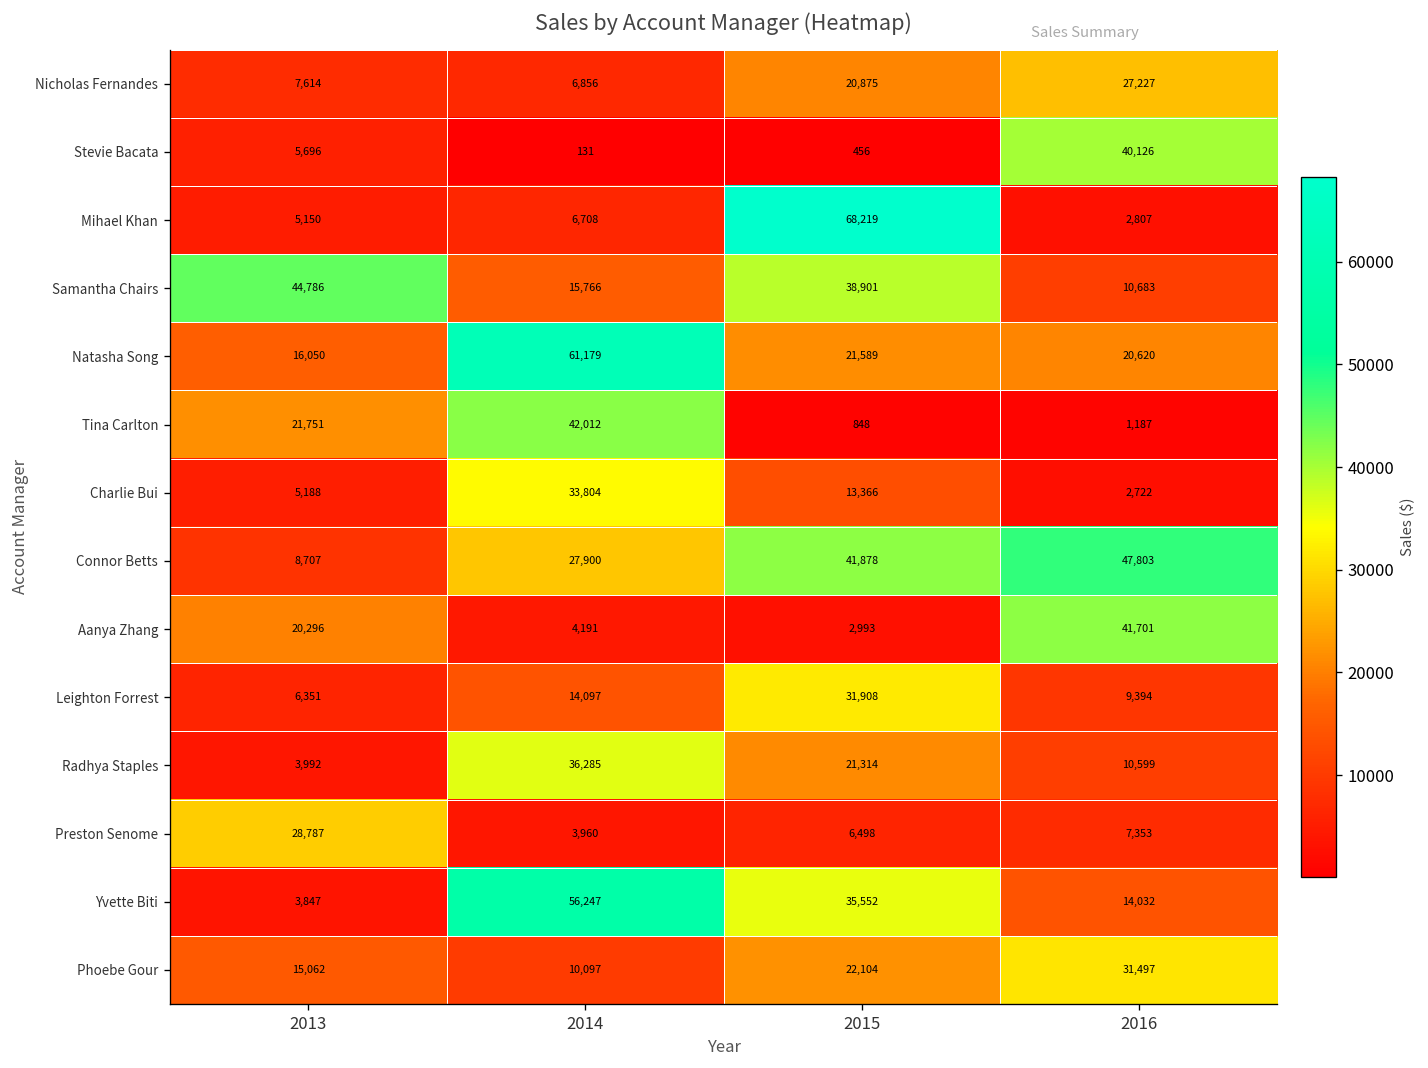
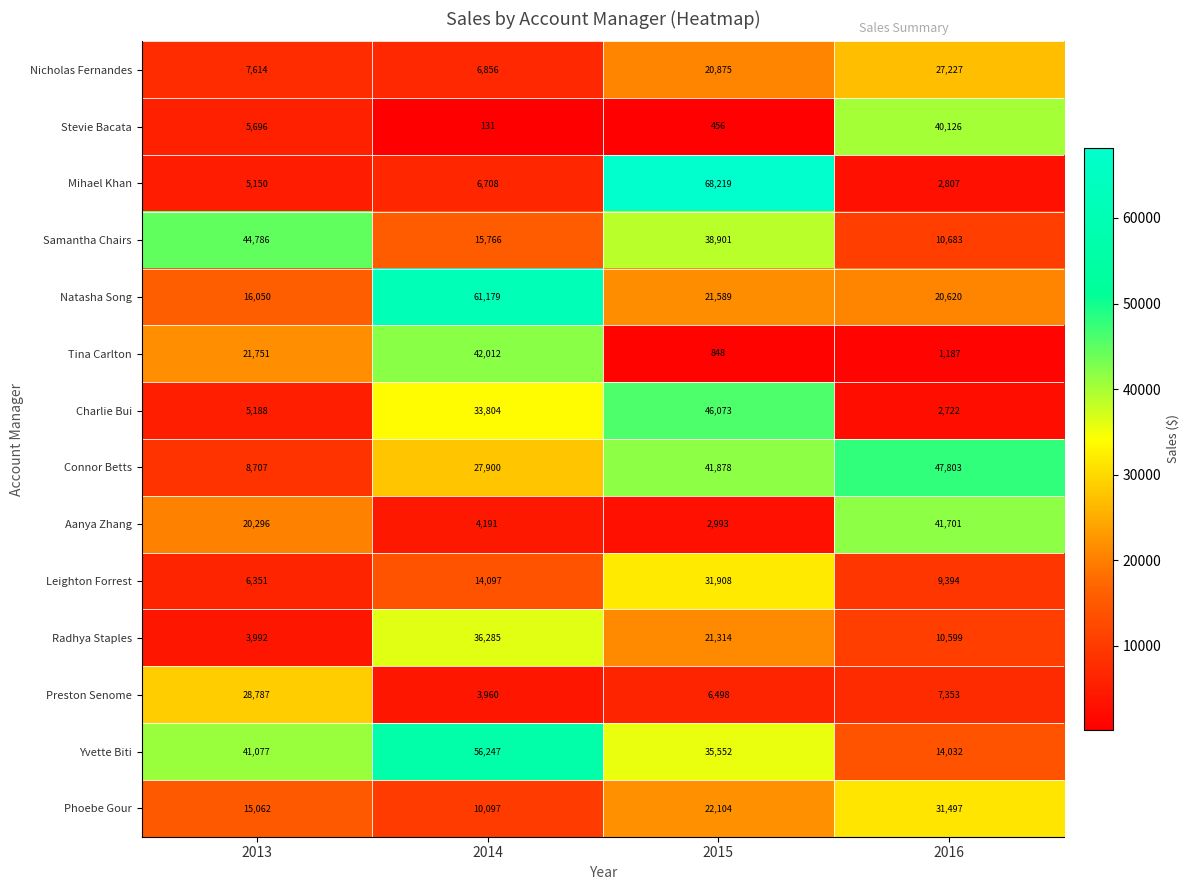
Charlie Bui, 2015: 13,366 -> 46,073
Yvette Biti, 2013: 3,847 -> 41,077
